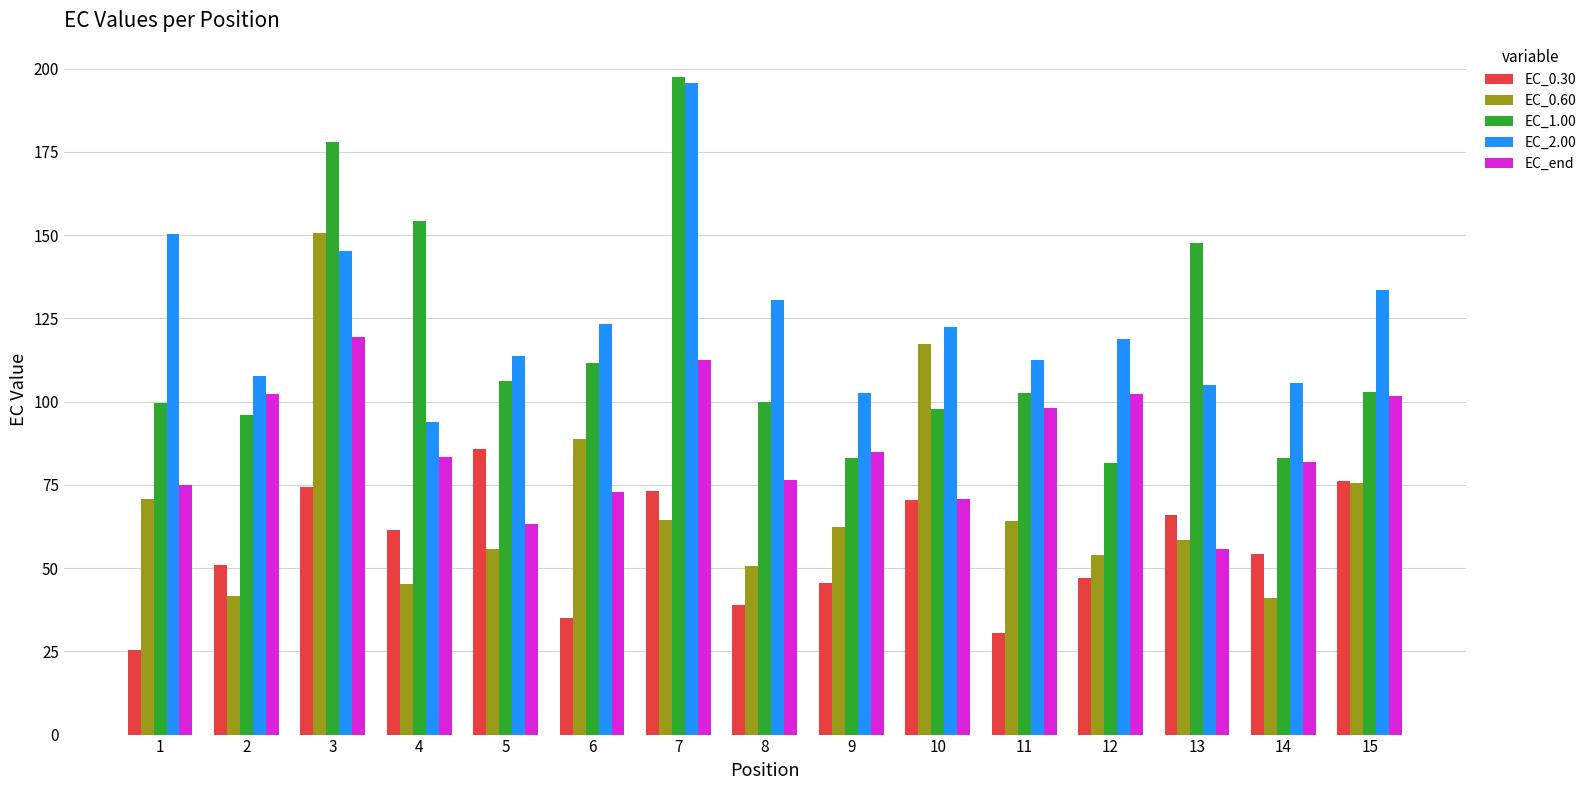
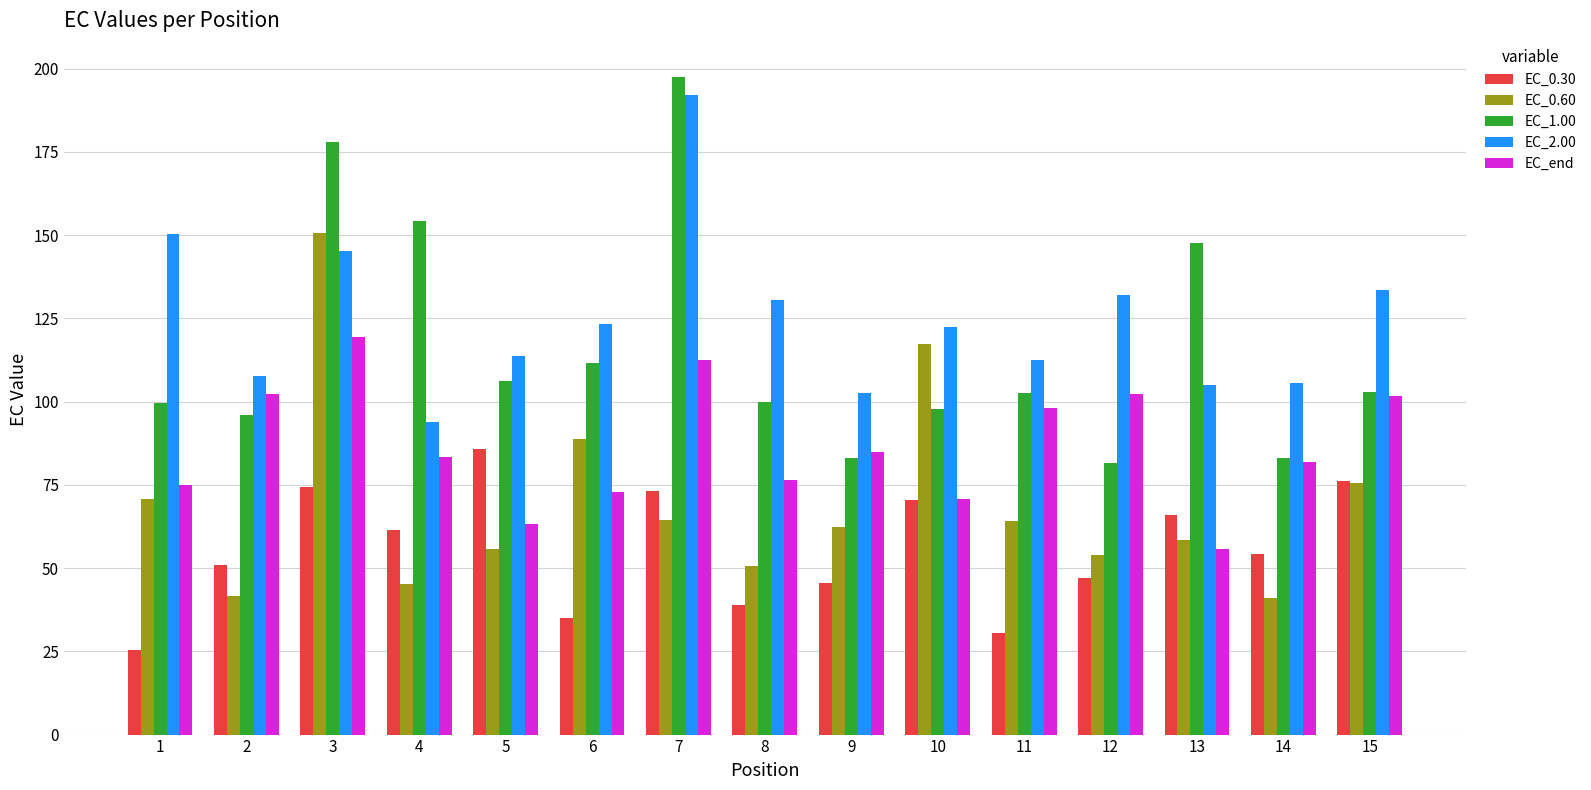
EC_2.00, 7: 196 -> 192
EC_2.00, 12: 119 -> 132
